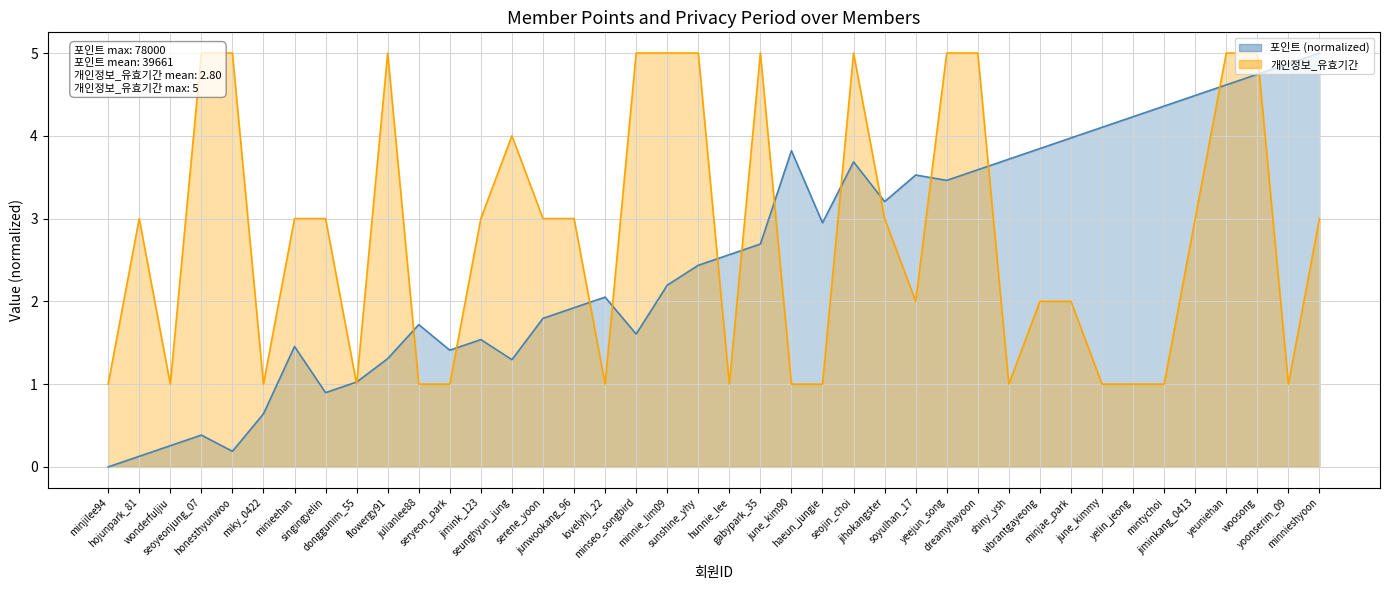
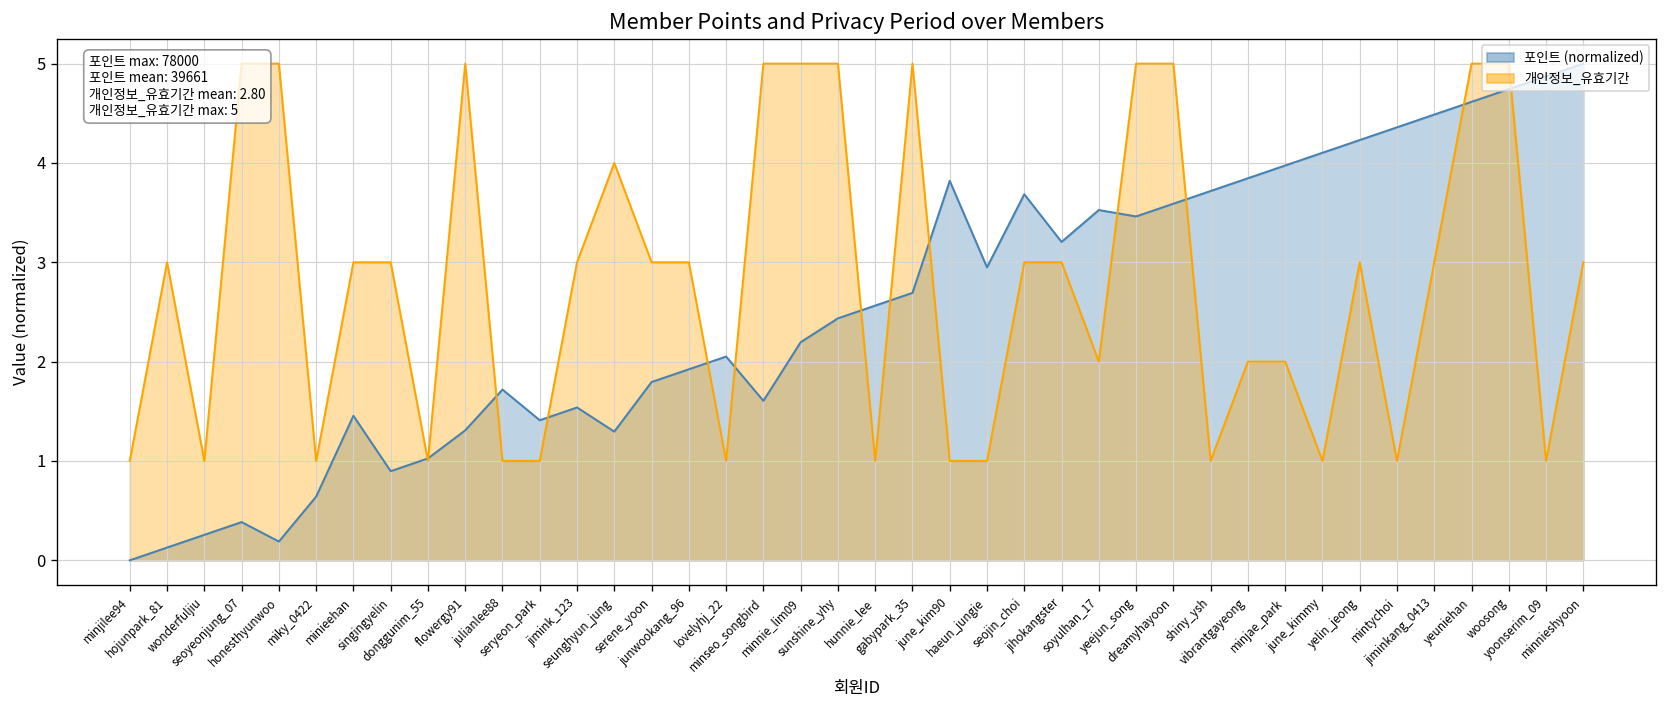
개인정보_유효기간, seojin_choi: 5 -> 3
개인정보_유효기간, yelin_jeong: 1 -> 3
